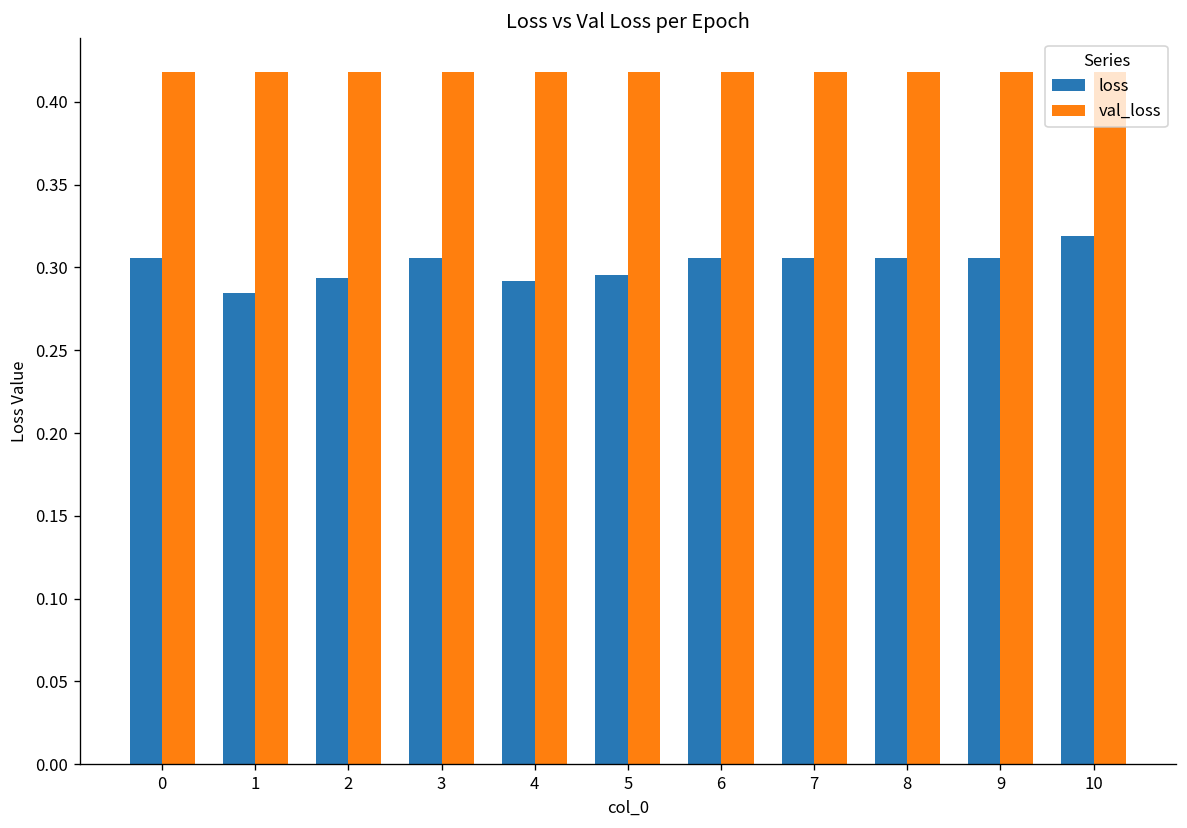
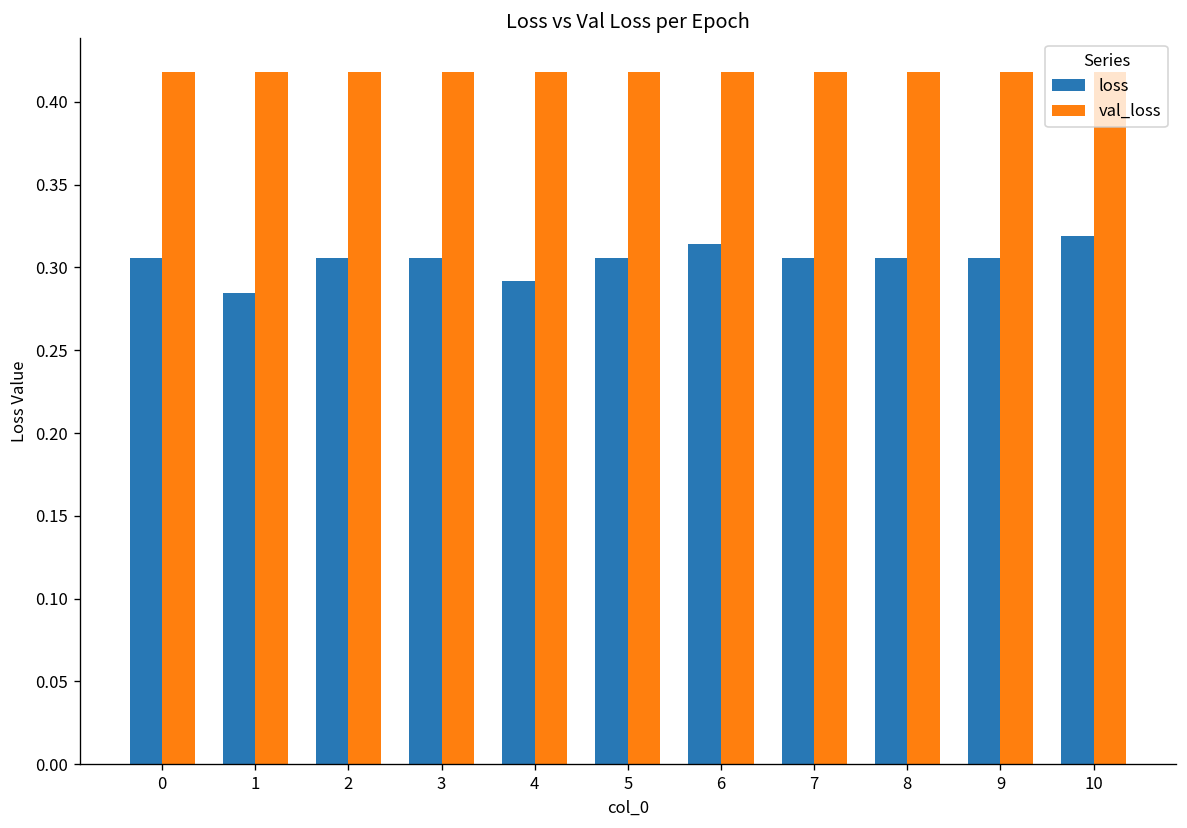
loss, 2: 0.294 -> 0.305
loss, 5: 0.295 -> 0.305
loss, 6: 0.305 -> 0.314
